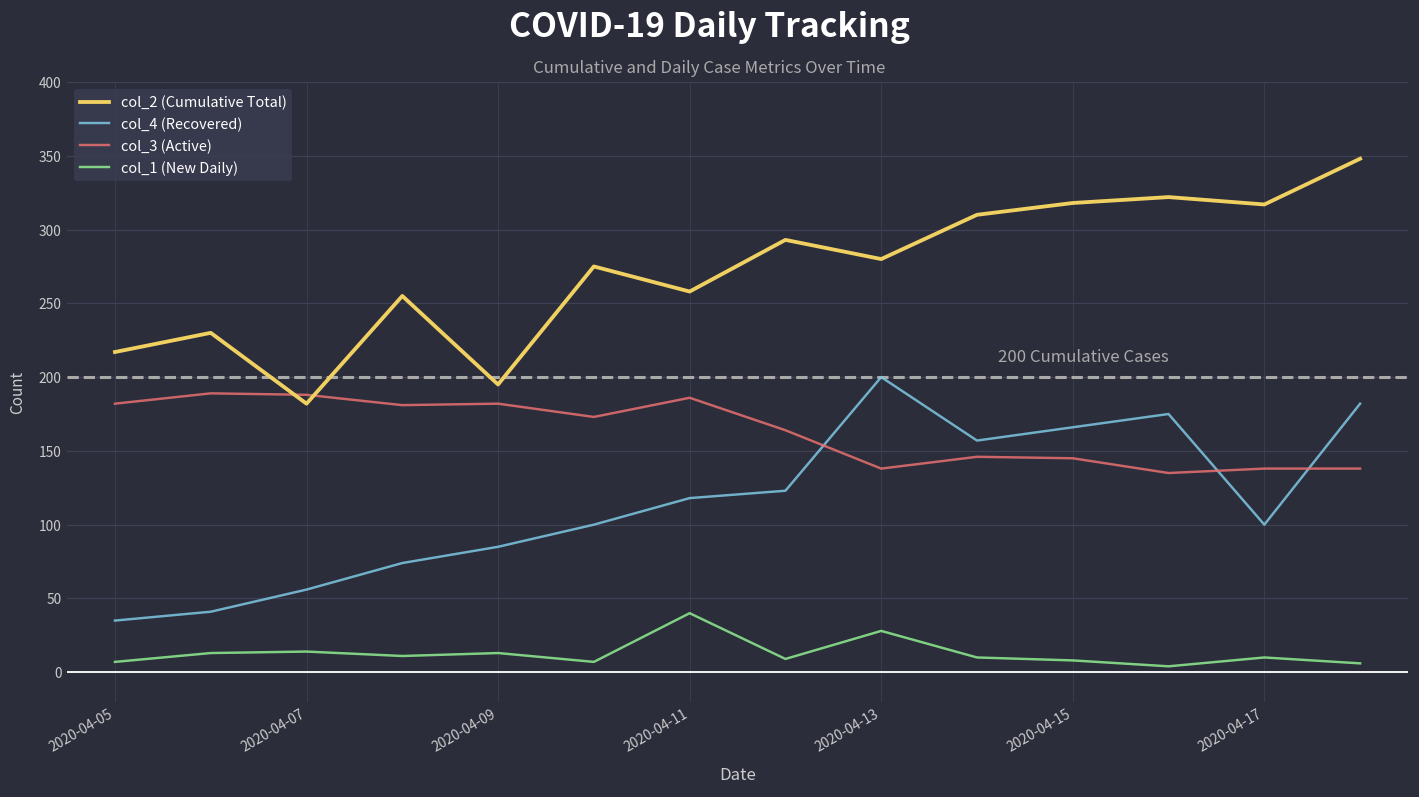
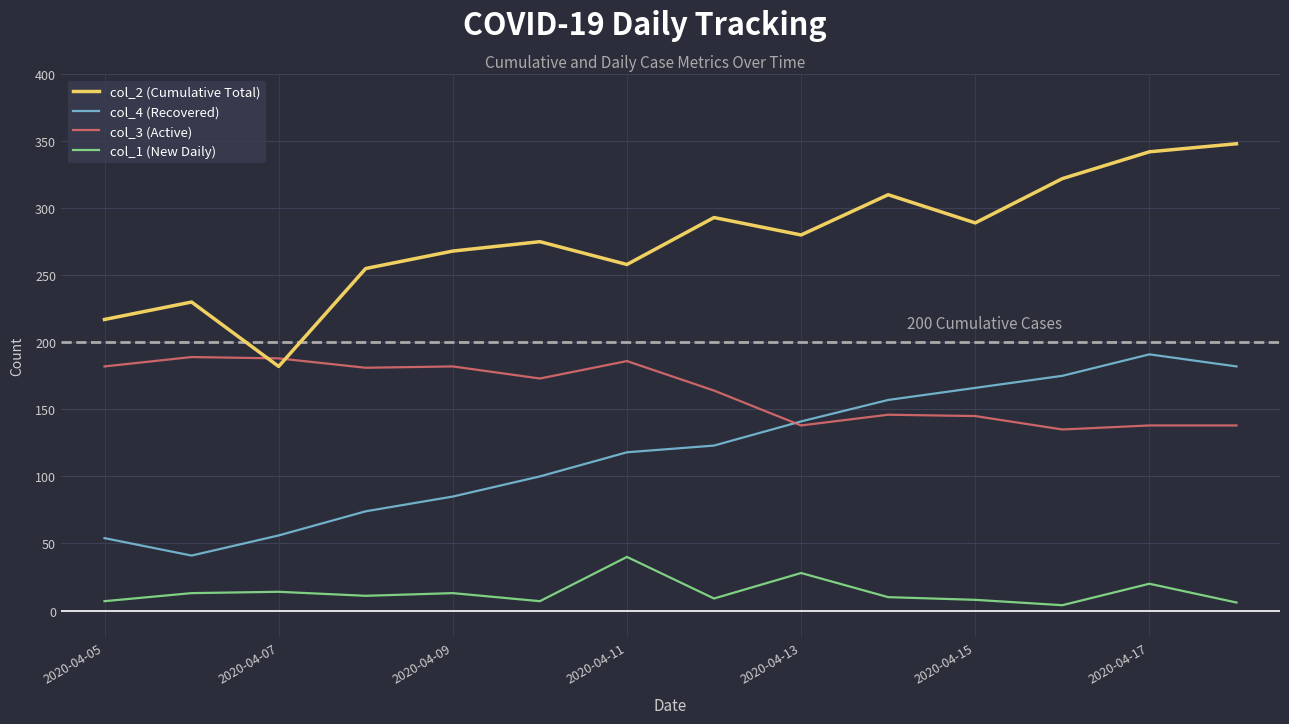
col_4 (Recovered), 2020-04-05: 35 -> 54
col_2 (Cumulative Total), 2020-04-09: 195 -> 268
col_4 (Recovered), 2020-04-13: 200 -> 141
col_2 (Cumulative Total), 2020-04-15: 318 -> 289
col_2 (Cumulative Total), 2020-04-17: 317 -> 342
col_4 (Recovered), 2020-04-17: 100 -> 191
col_1 (New Daily), 2020-04-17: 10 -> 20
